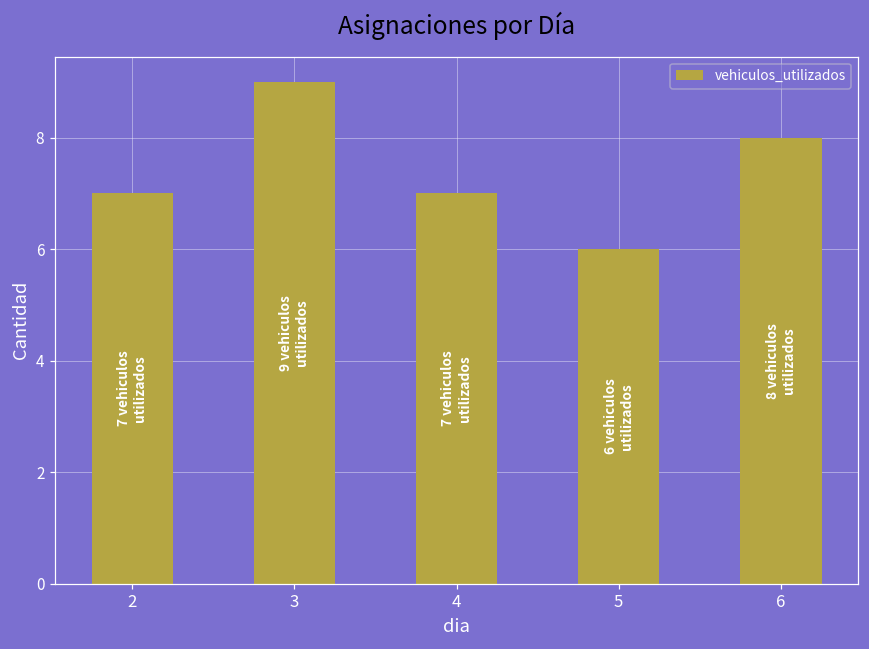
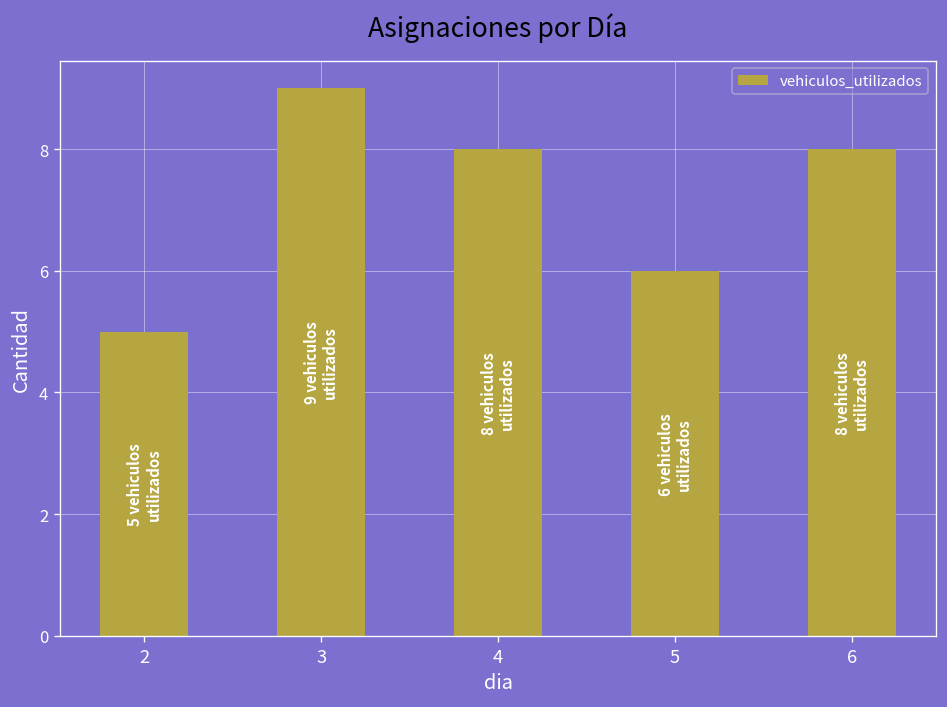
2: 7 -> 5
4: 7 -> 8
